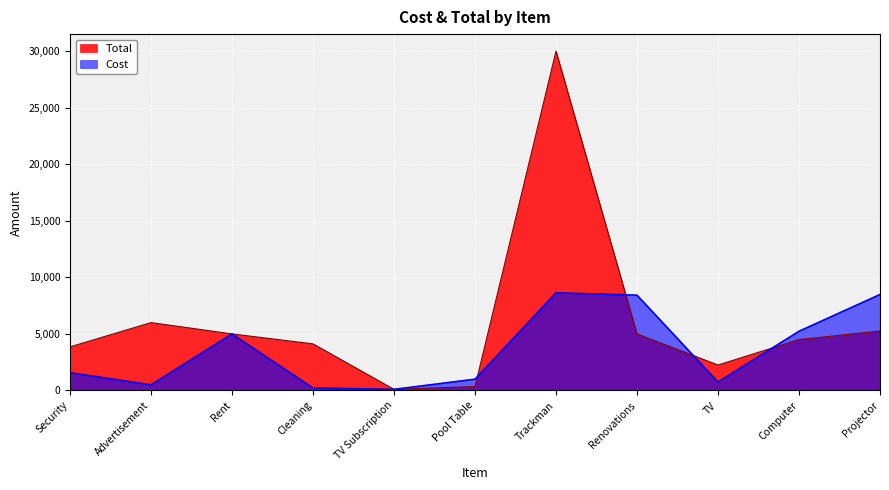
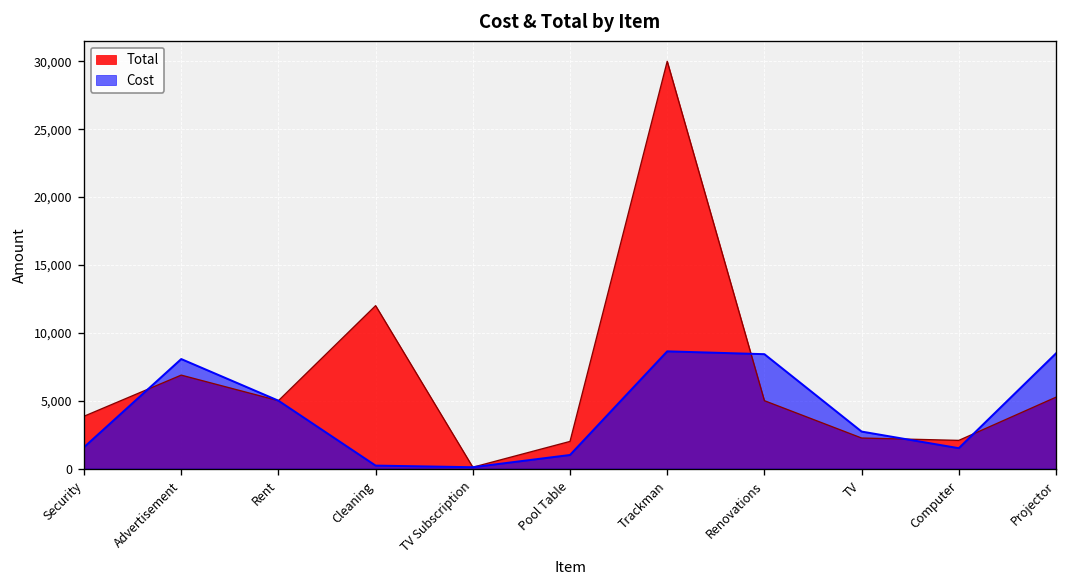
Total, Advertisement: 6,000 -> 6,900
Cost, Advertisement: 500 -> 8,100
Total, Cleaning: 4,100 -> 12,000
Total, Pool Table: 300 -> 2,000
Cost, TV: 800 -> 2,700
Total, Computer: 4,500 -> 2,100
Cost, Computer: 5,200 -> 1,500
